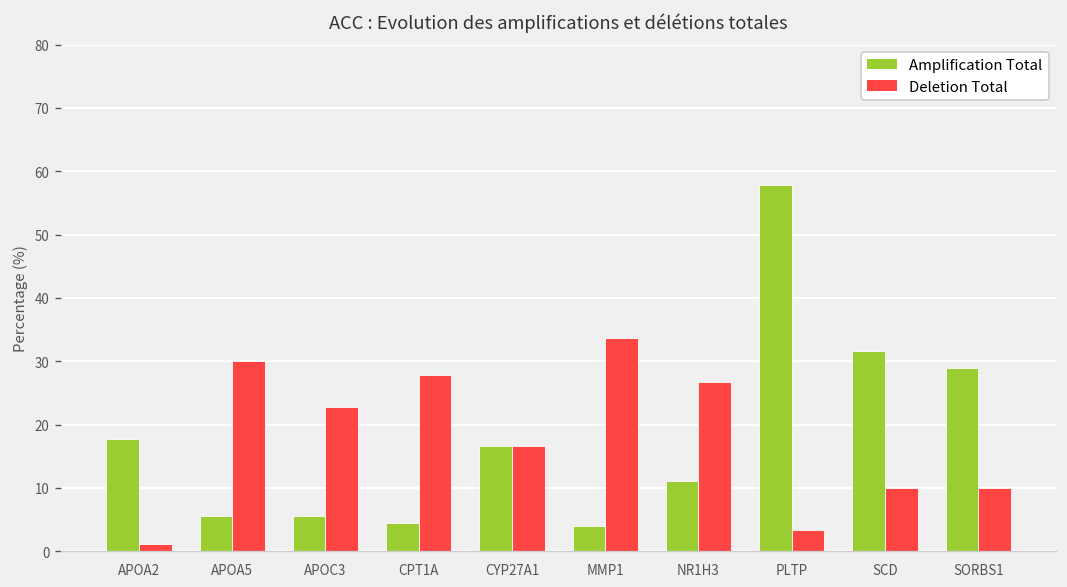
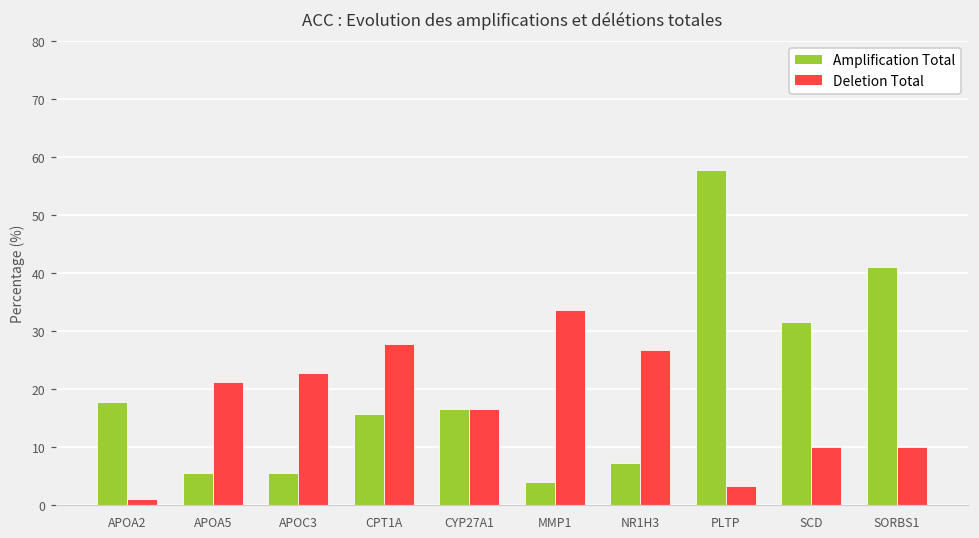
Deletion Total, APOA5: 30 -> 21
Amplification Total, CPT1A: 4 -> 16
Amplification Total, NR1H3: 11 -> 7
Amplification Total, SORBS1: 29 -> 41
